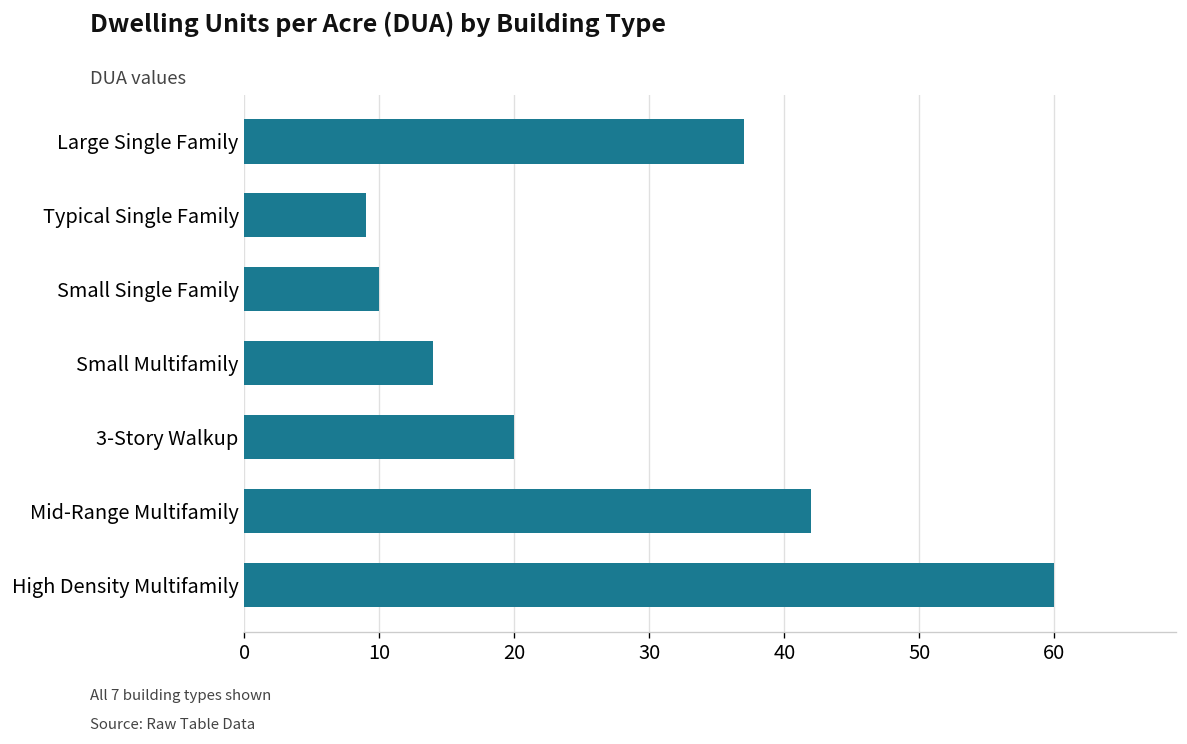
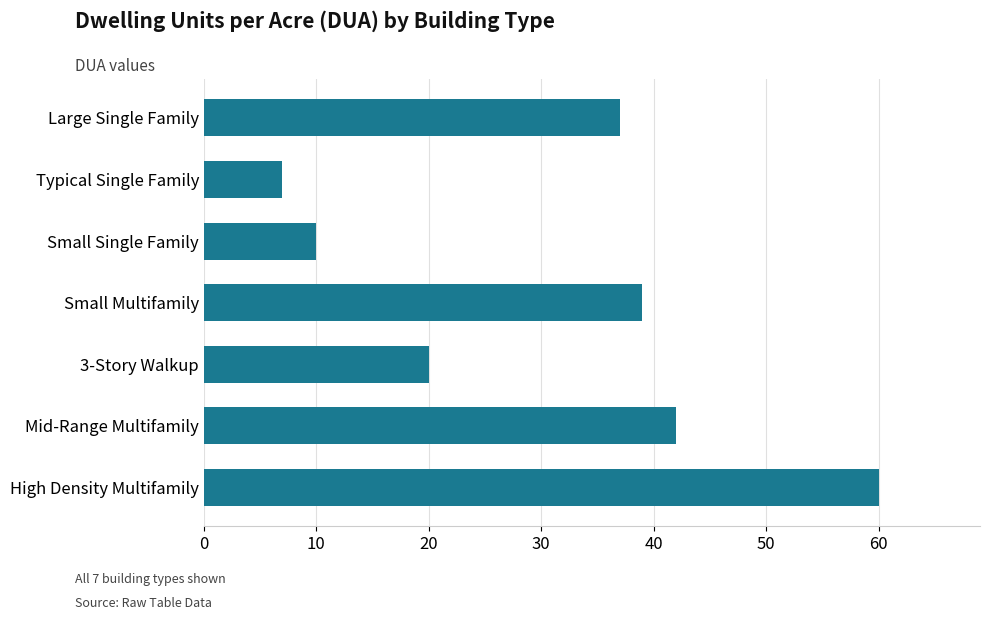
Typical Single Family: 9 -> 7
Small Multifamily: 14 -> 39
